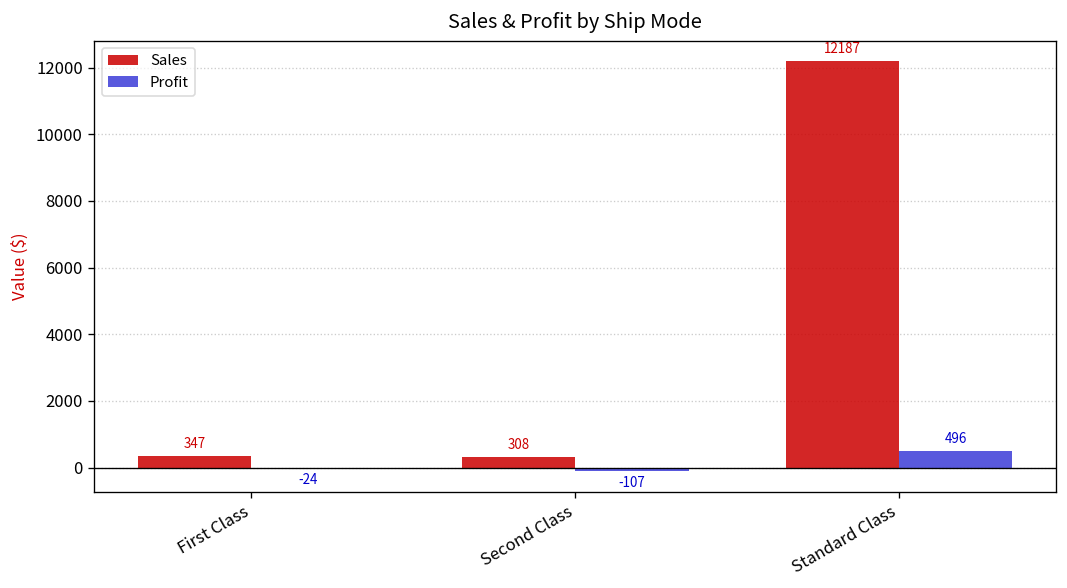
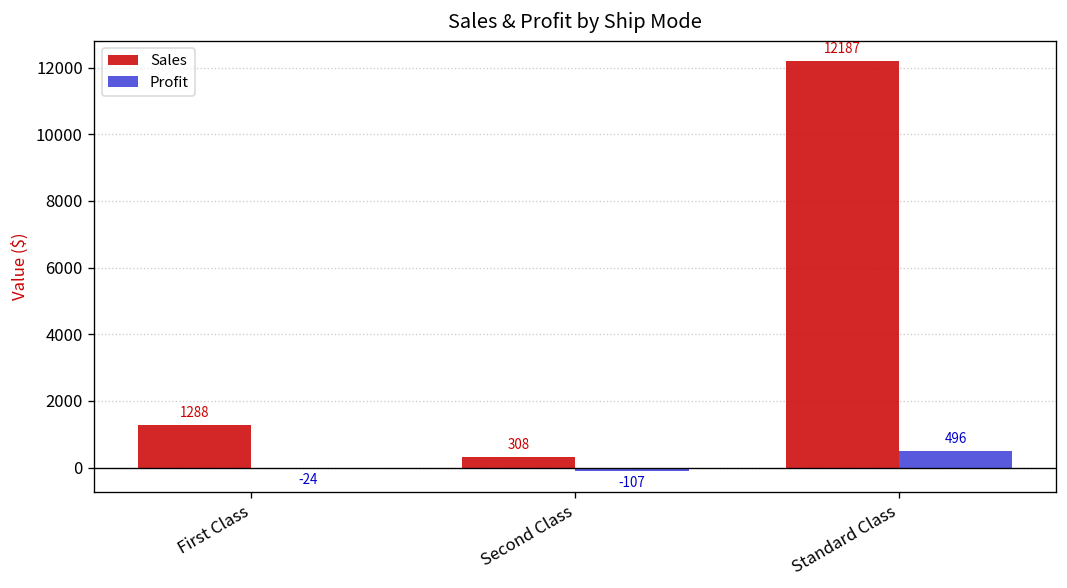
Sales, First Class: 347 -> 1288
